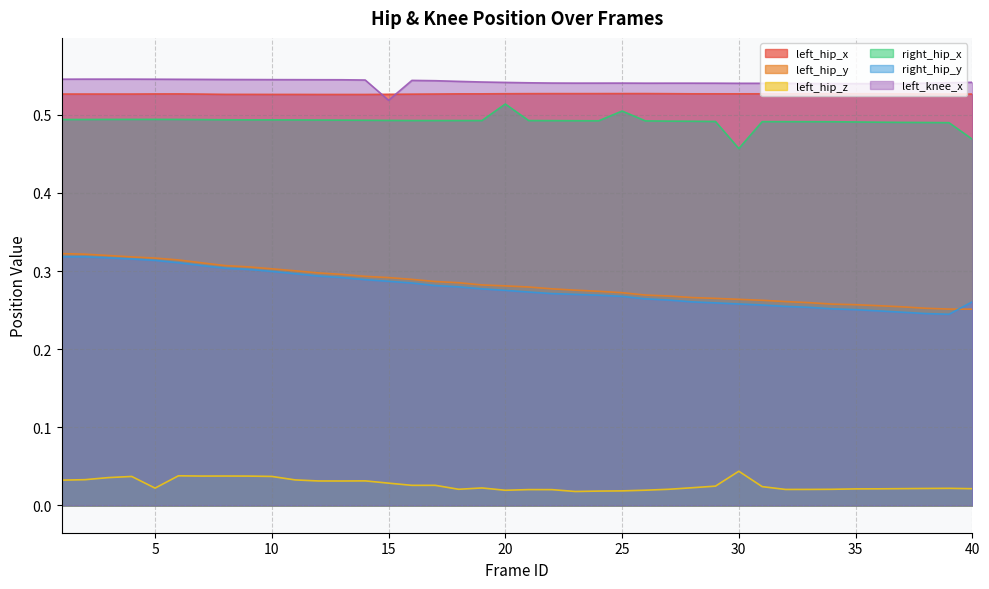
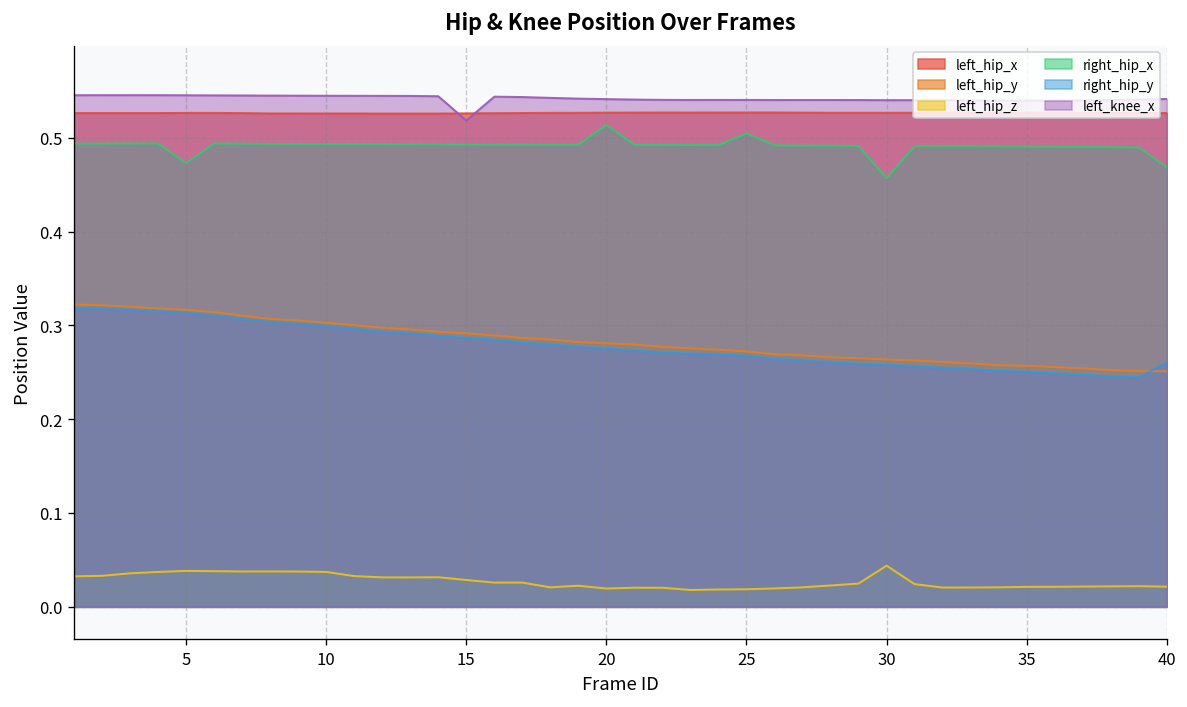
left_hip_z, 5: 0.02 -> 0.04
right_hip_x, 5: 0.49 -> 0.47
